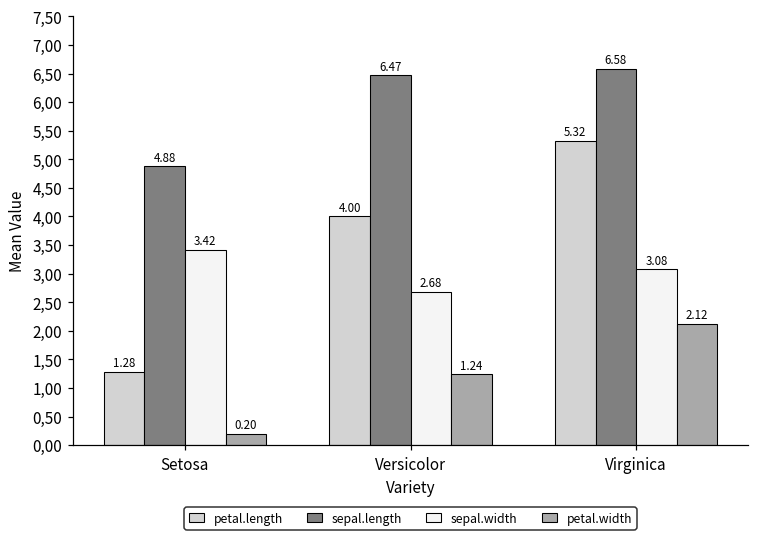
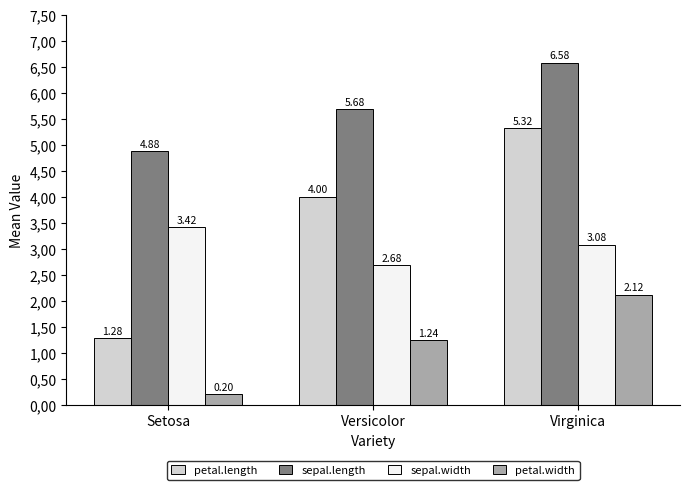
sepal.length, Versicolor: 6.47 -> 5.68
